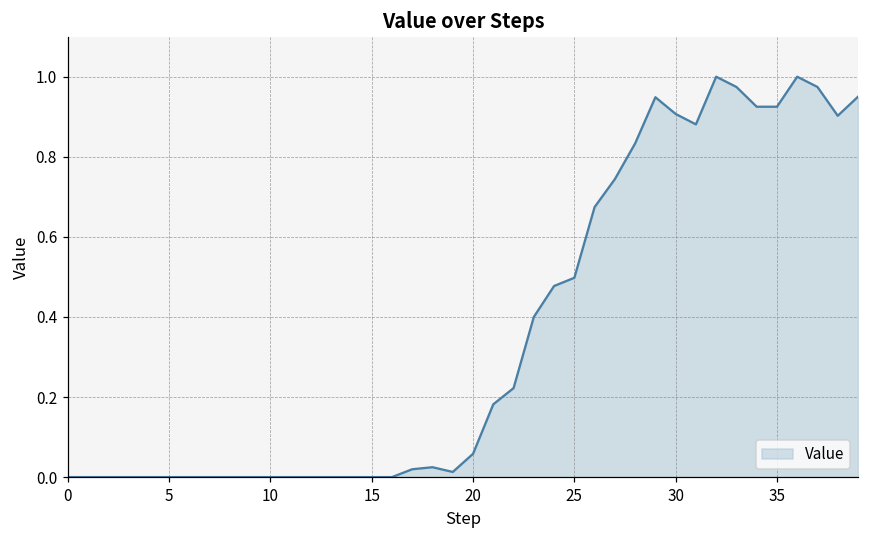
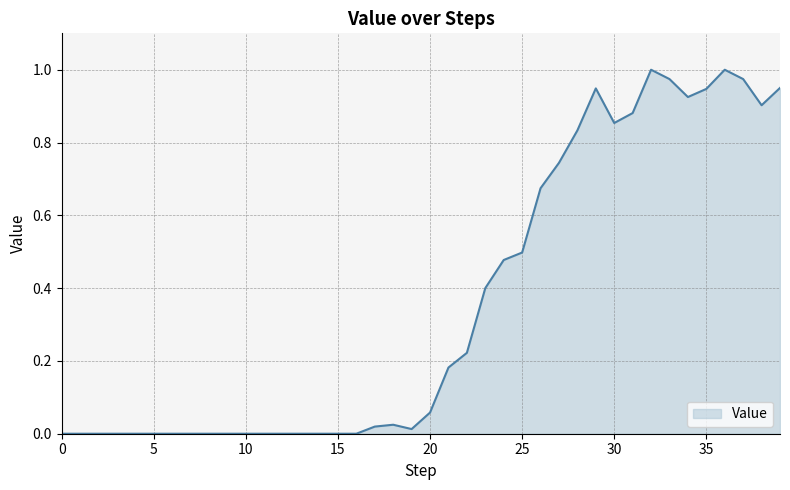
30: 0.91 -> 0.85
35: 0.93 -> 0.95
